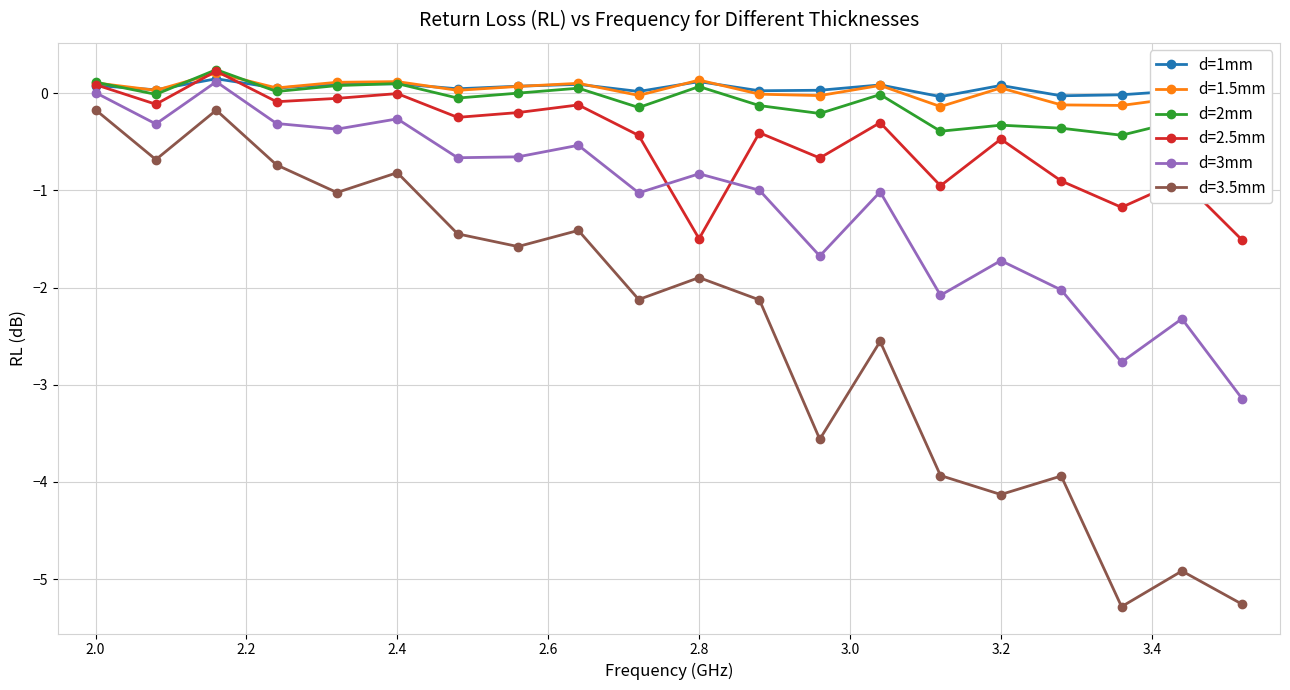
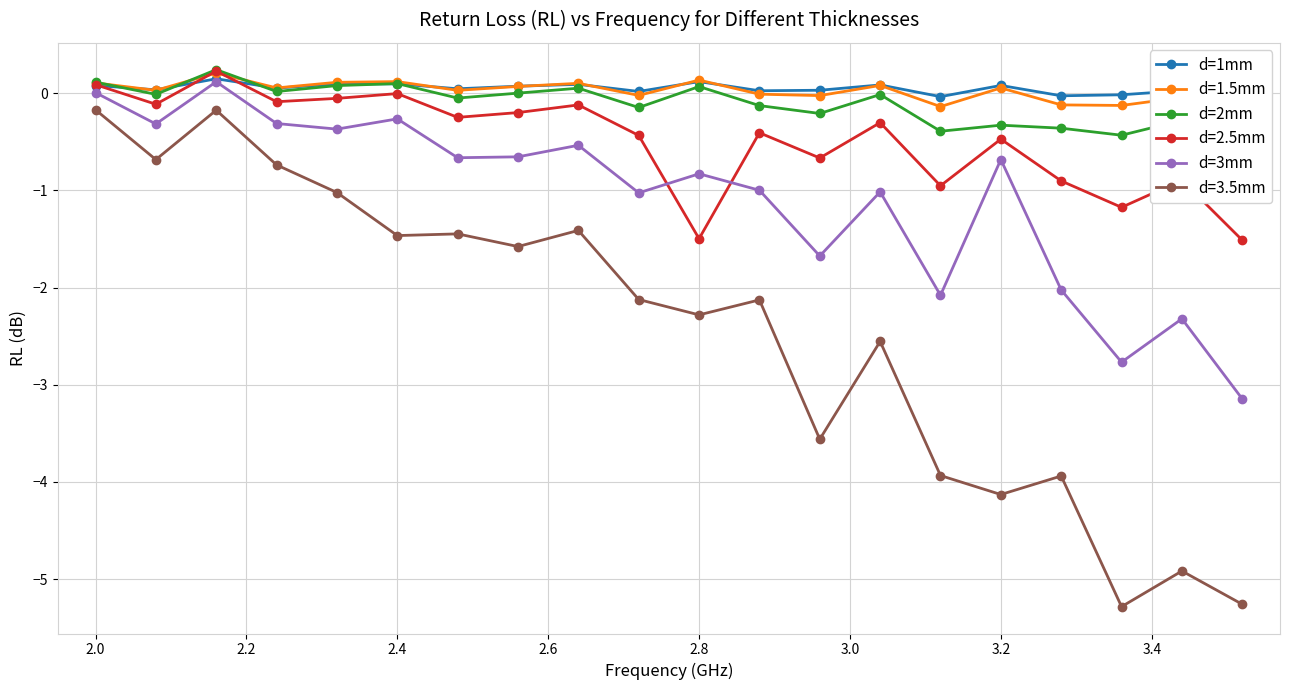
d=3.5mm, 2.4: -0.8 -> -1.5
d=3.5mm, 2.8: -1.9 -> -2.3
d=3mm, 3.2: -1.7 -> -0.7
